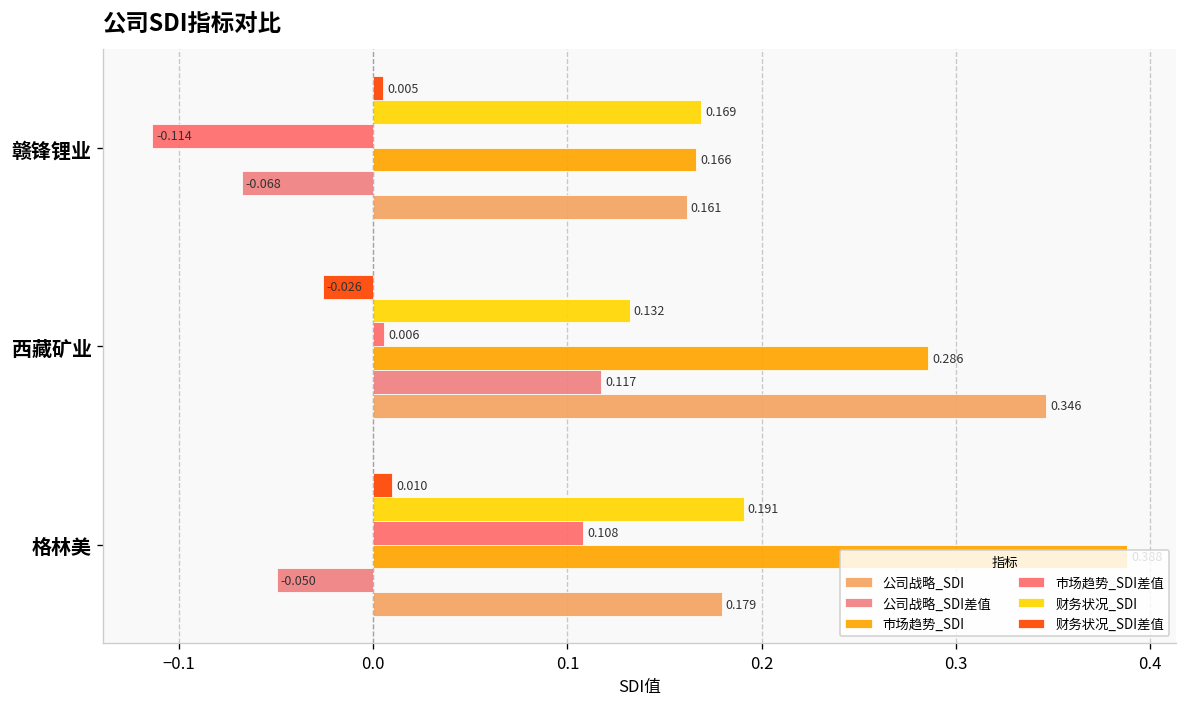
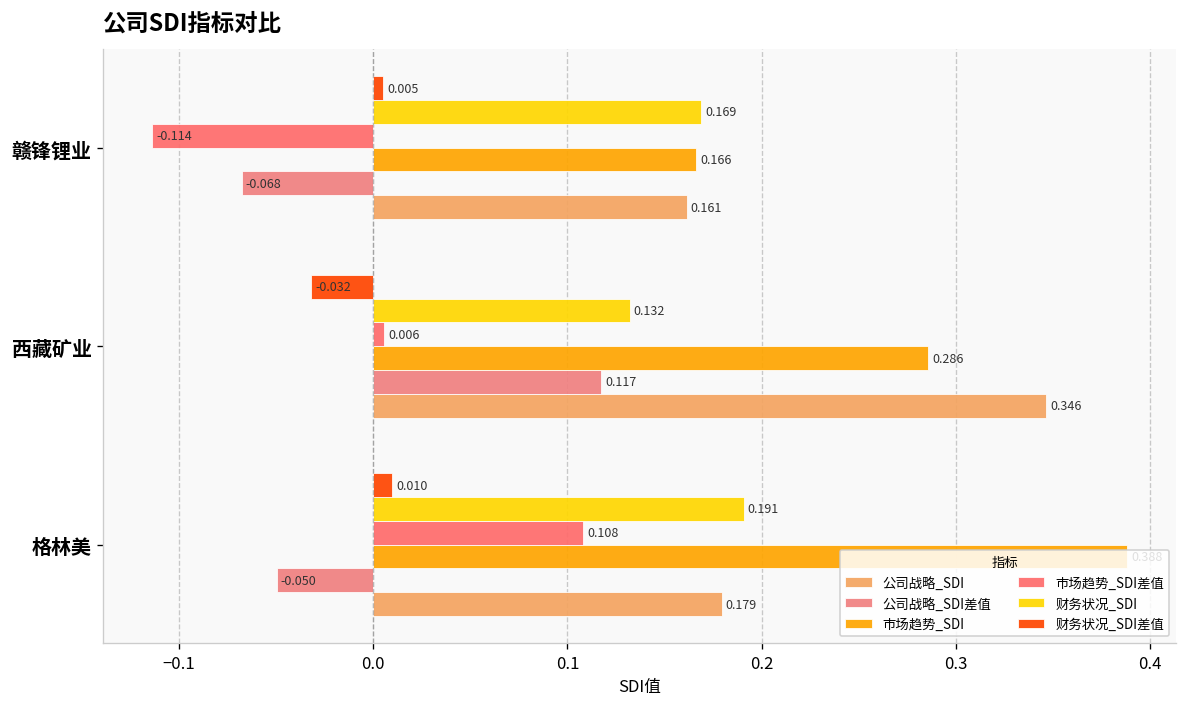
财务状况_SDI差值, 西藏矿业: -0.026 -> -0.032
